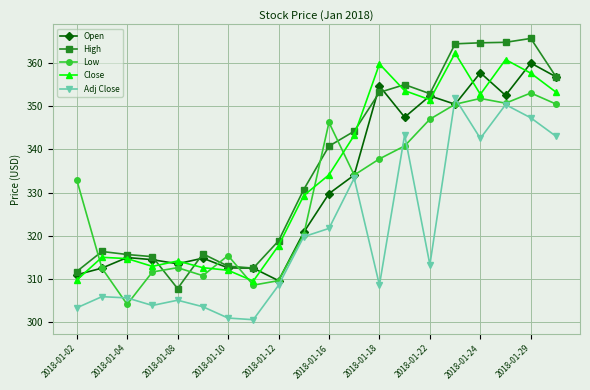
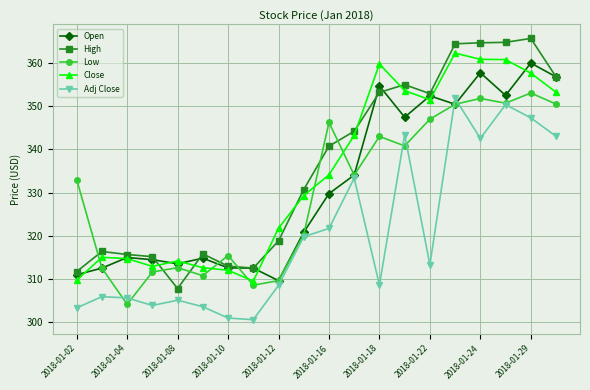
Close, 2018-01-12: 318 -> 322
Low, 2018-01-18: 338 -> 343
Close, 2018-01-24: 353 -> 361
